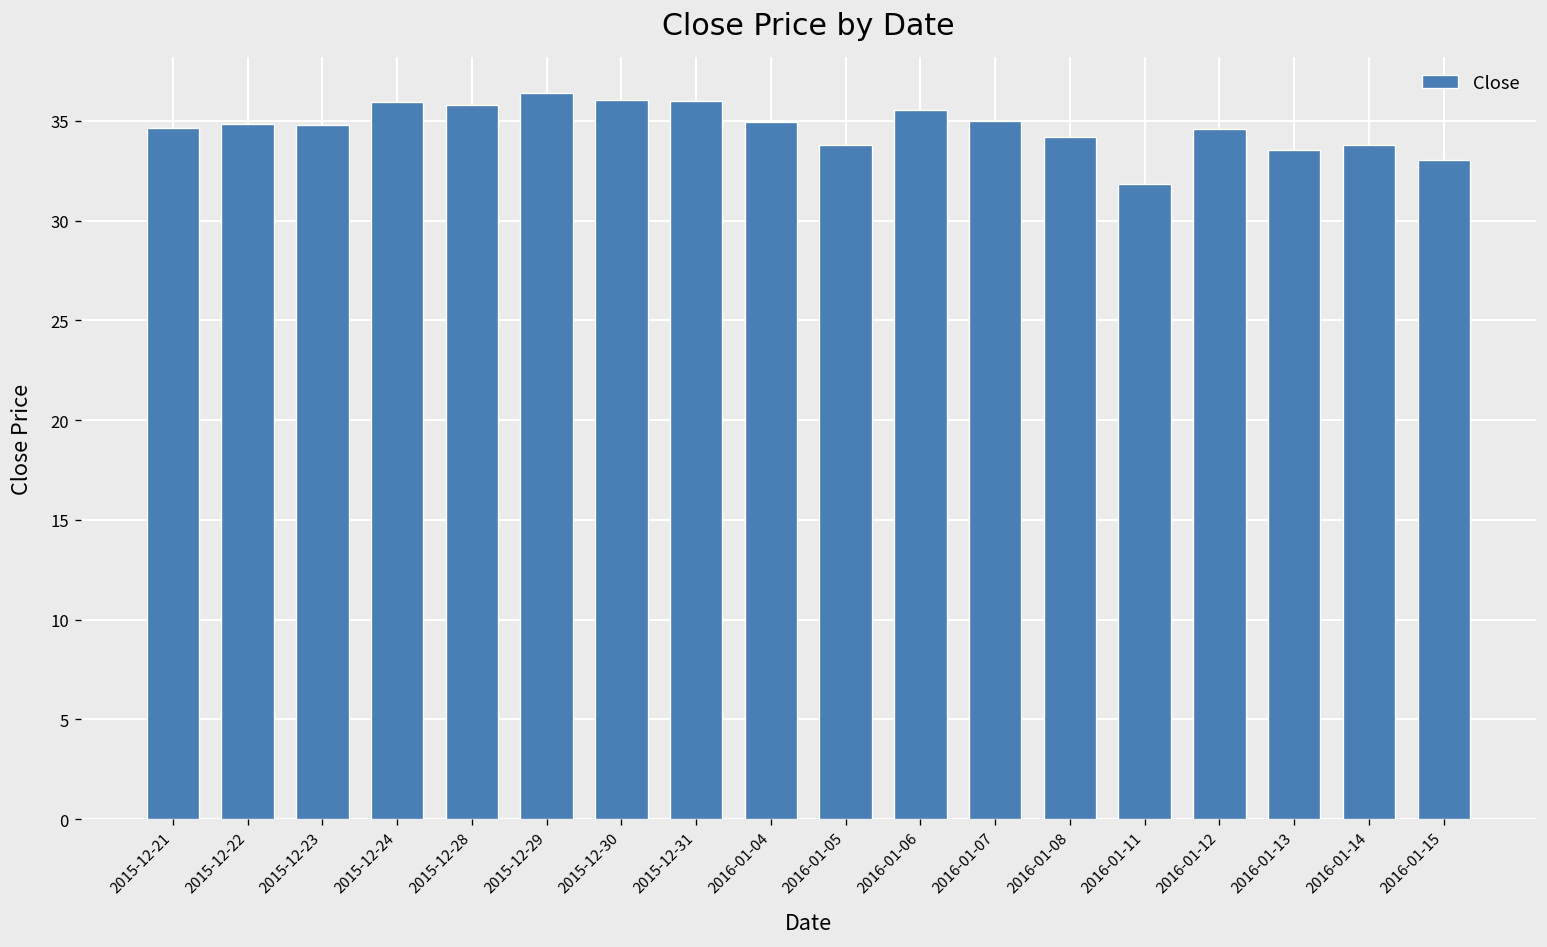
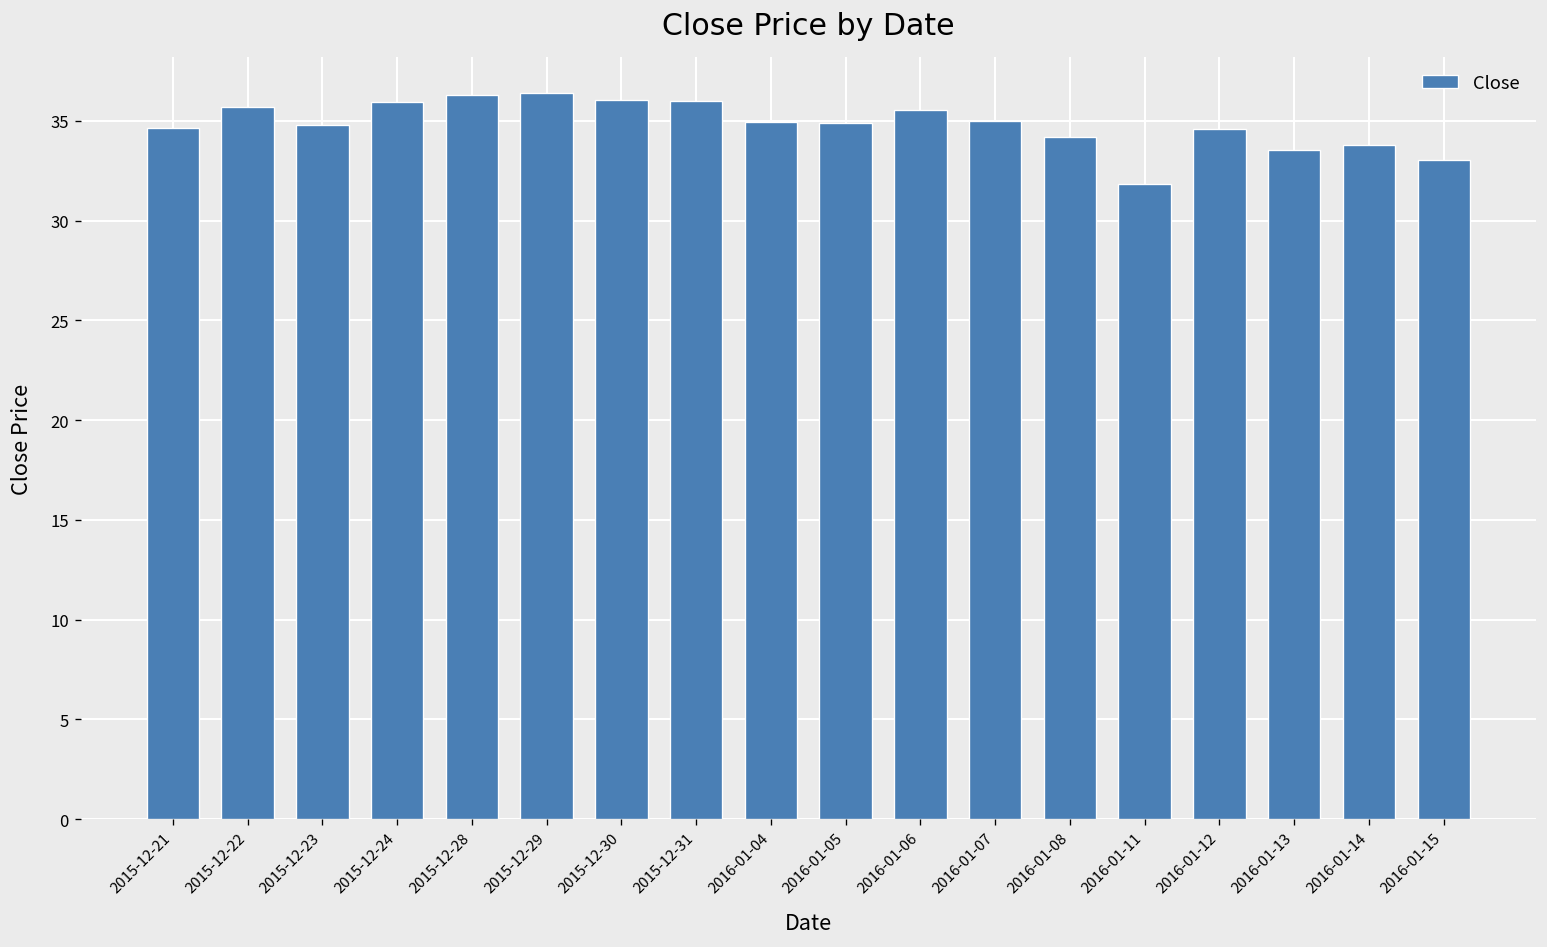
2015-12-22: 34.8 -> 35.7
2015-12-28: 35.8 -> 36.3
2016-01-05: 33.8 -> 34.9
